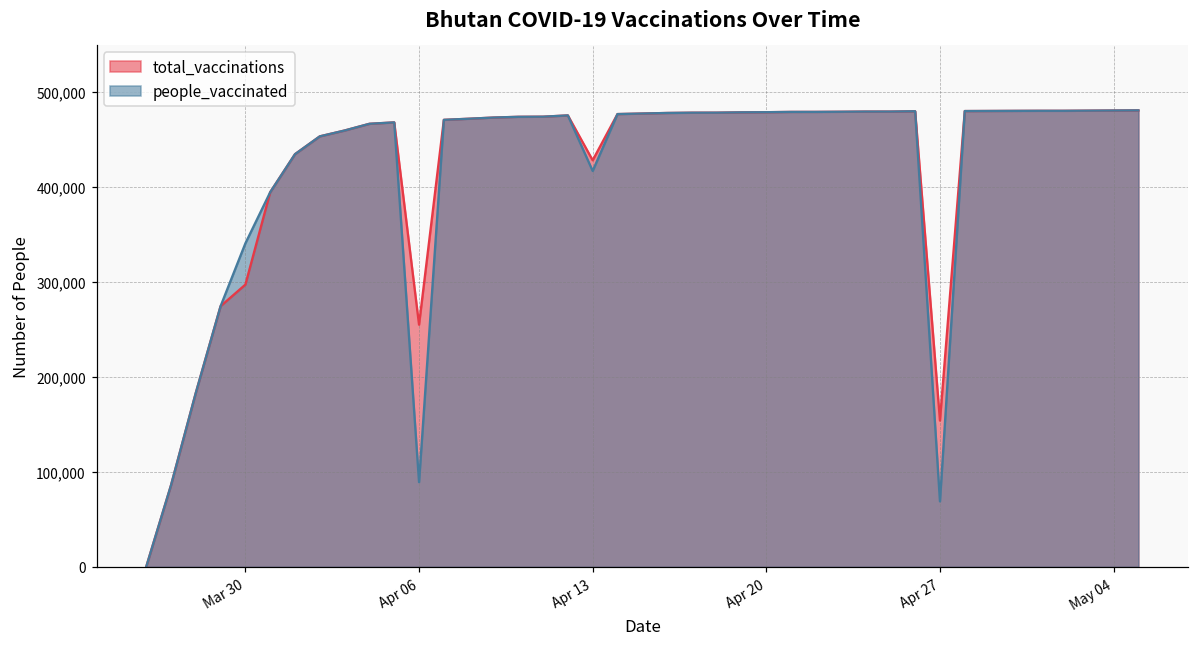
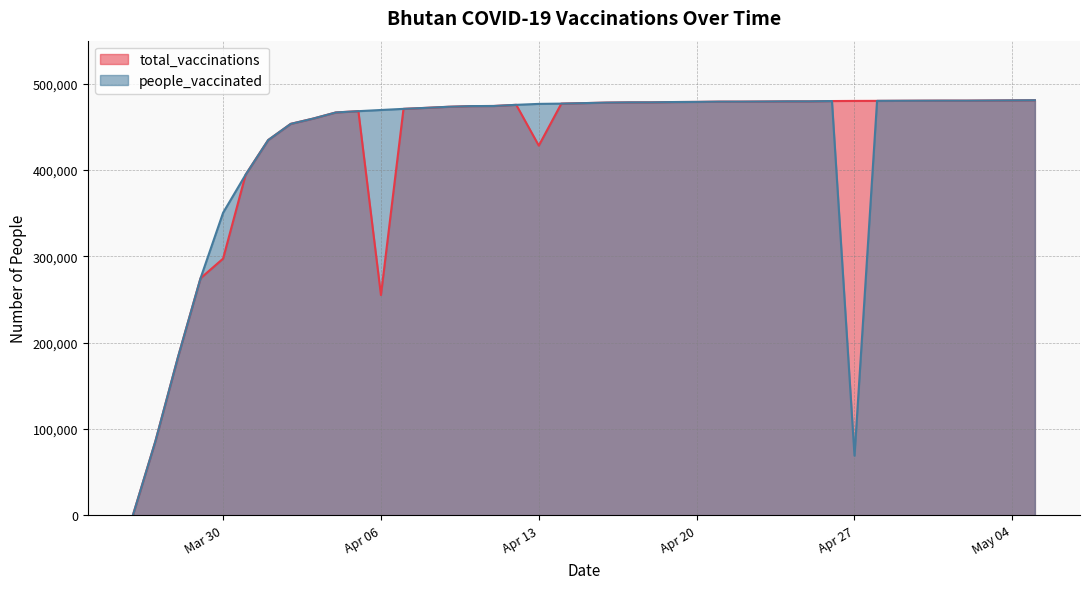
people_vaccinated, Mar 30: 340,000 -> 350,000
people_vaccinated, Apr 06: 90,000 -> 470,000
people_vaccinated, Apr 13: 420,000 -> 480,000
total_vaccinations, Apr 27: 150,000 -> 480,000
